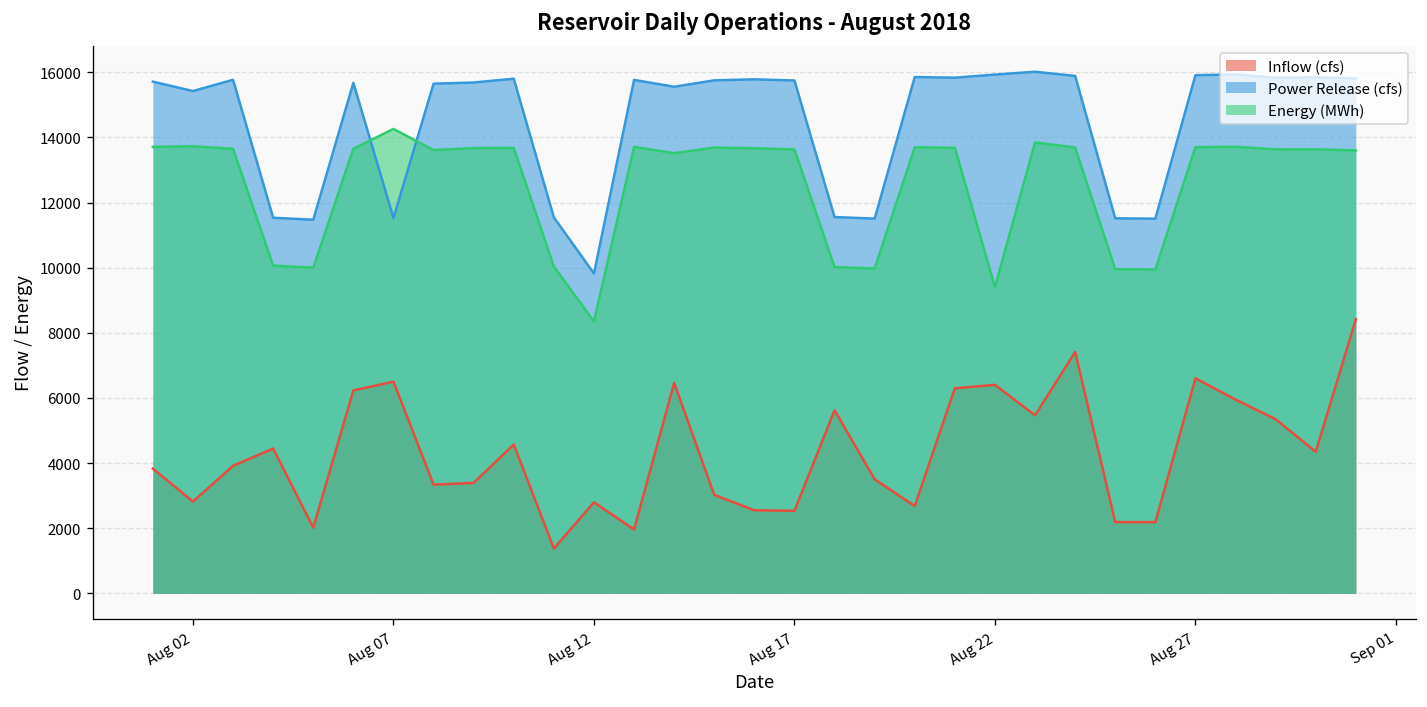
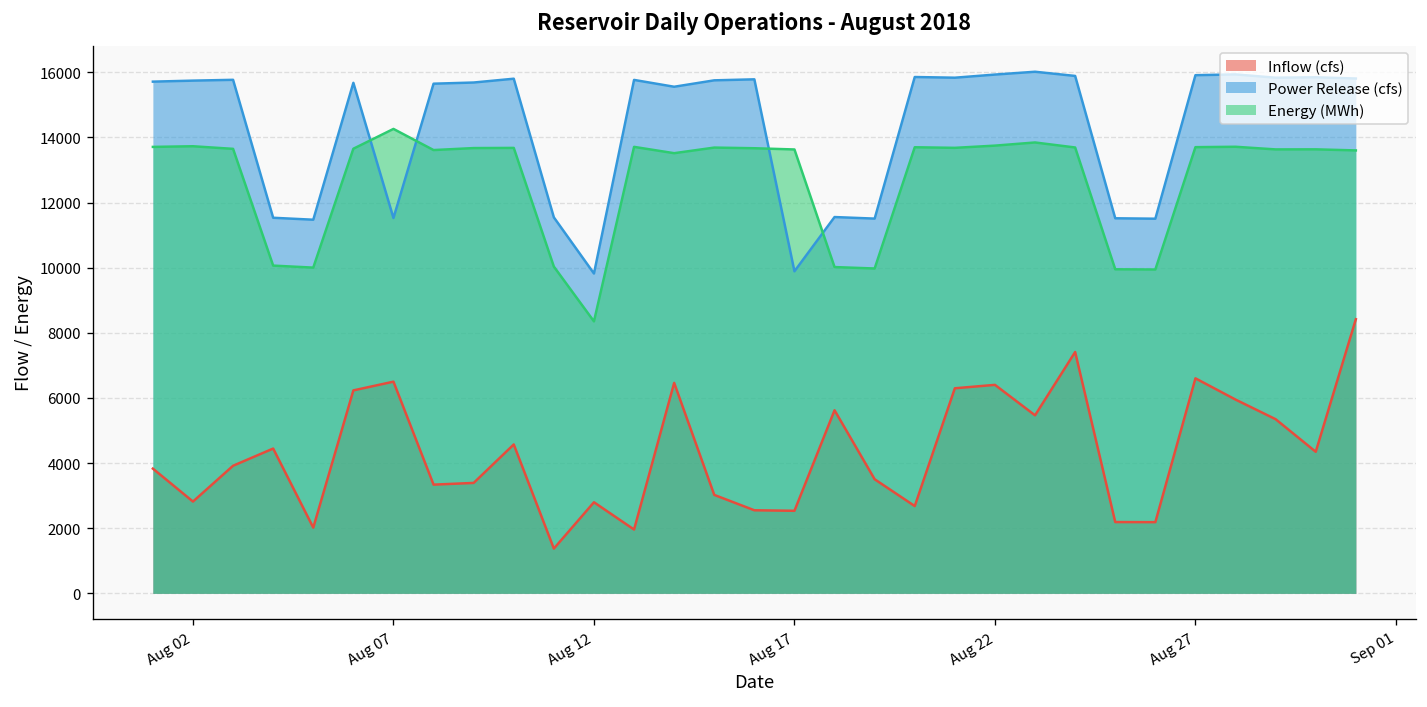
Power Release (cfs), Aug 02: 15400 -> 15700
Power Release (cfs), Aug 17: 15700 -> 9900
Energy (MWh), Aug 22: 9400 -> 13700
